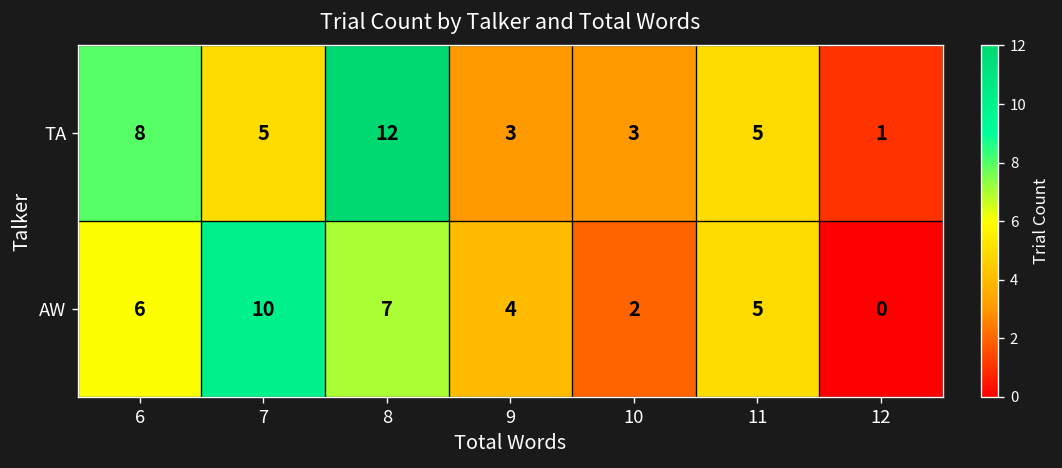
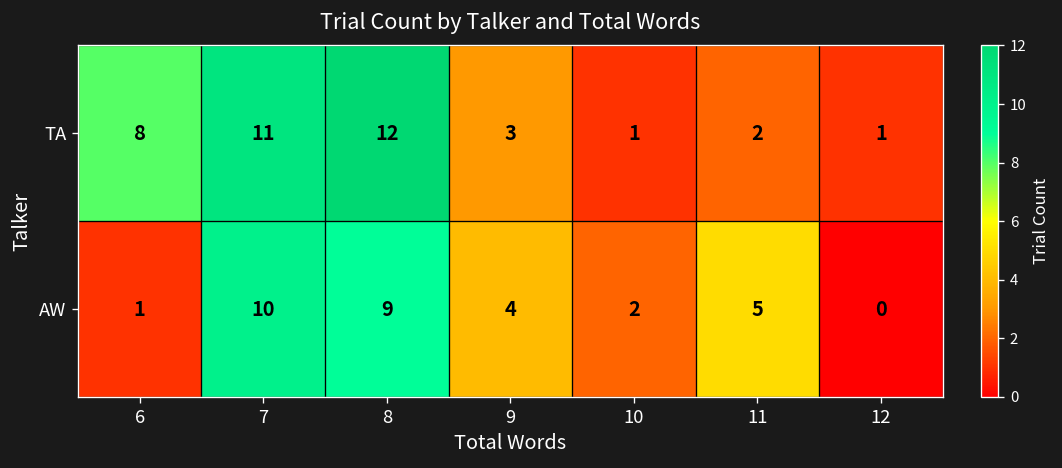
TA, 7: 5 -> 11
TA, 10: 3 -> 1
TA, 11: 5 -> 2
AW, 6: 6 -> 1
AW, 8: 7 -> 9
